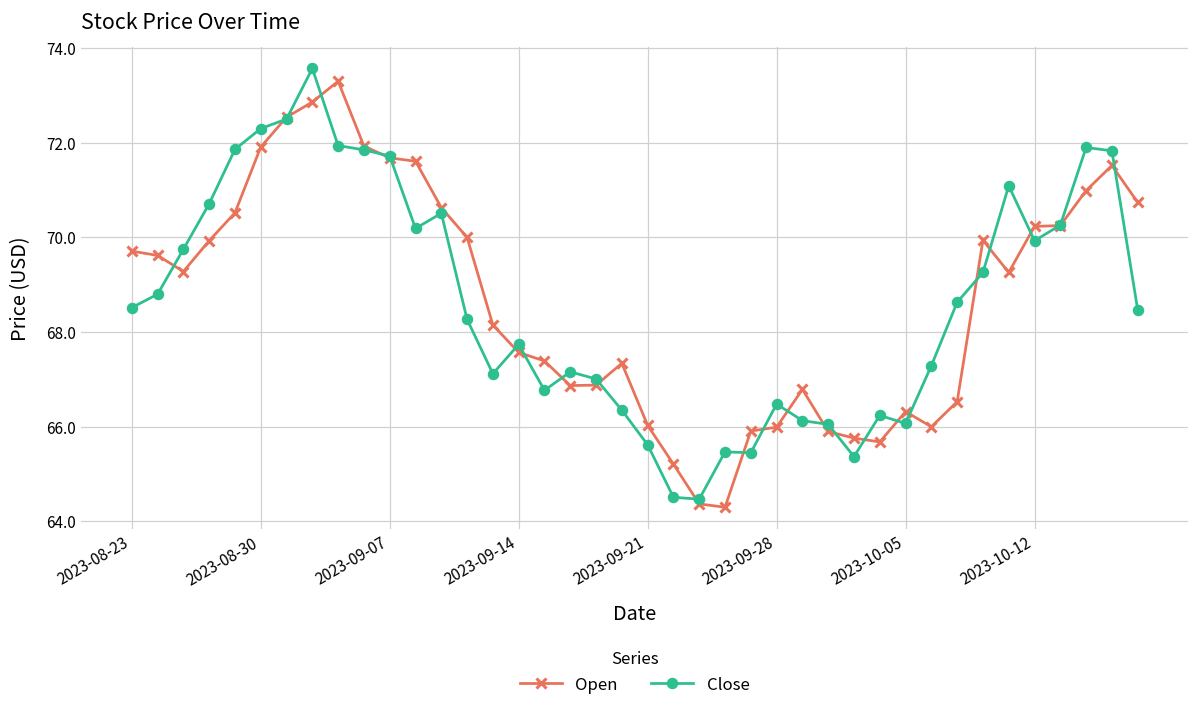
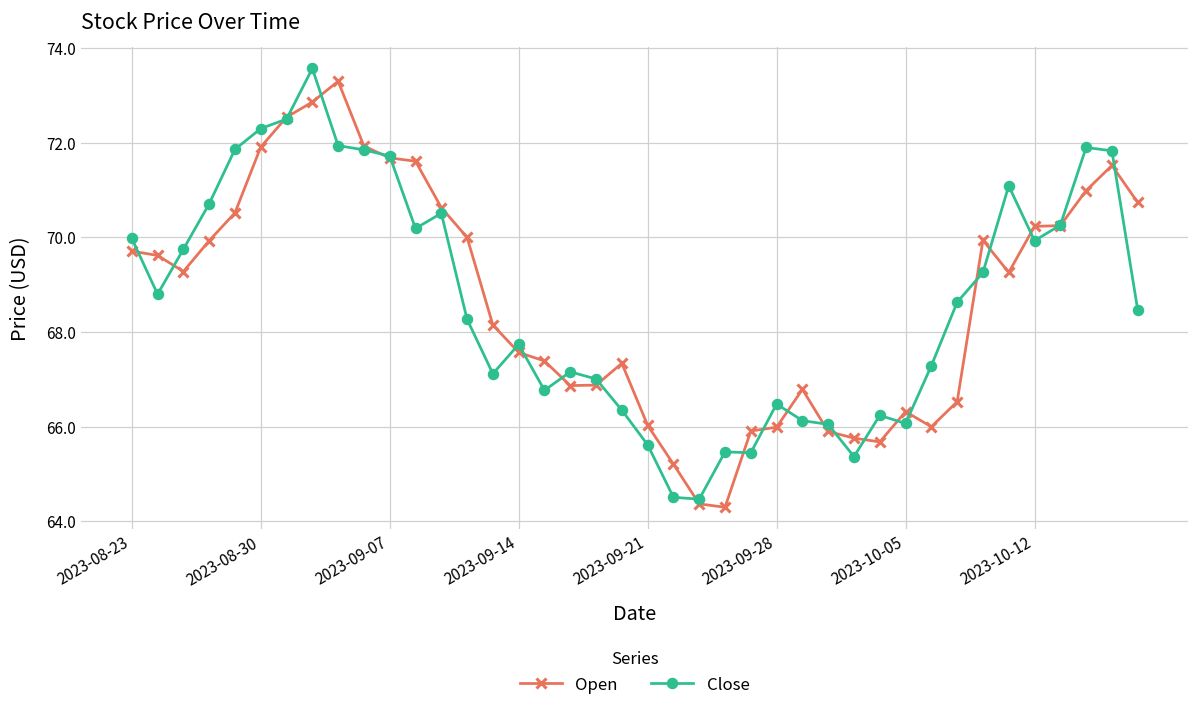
Close, 2023-08-23: 68.5 -> 70.0
